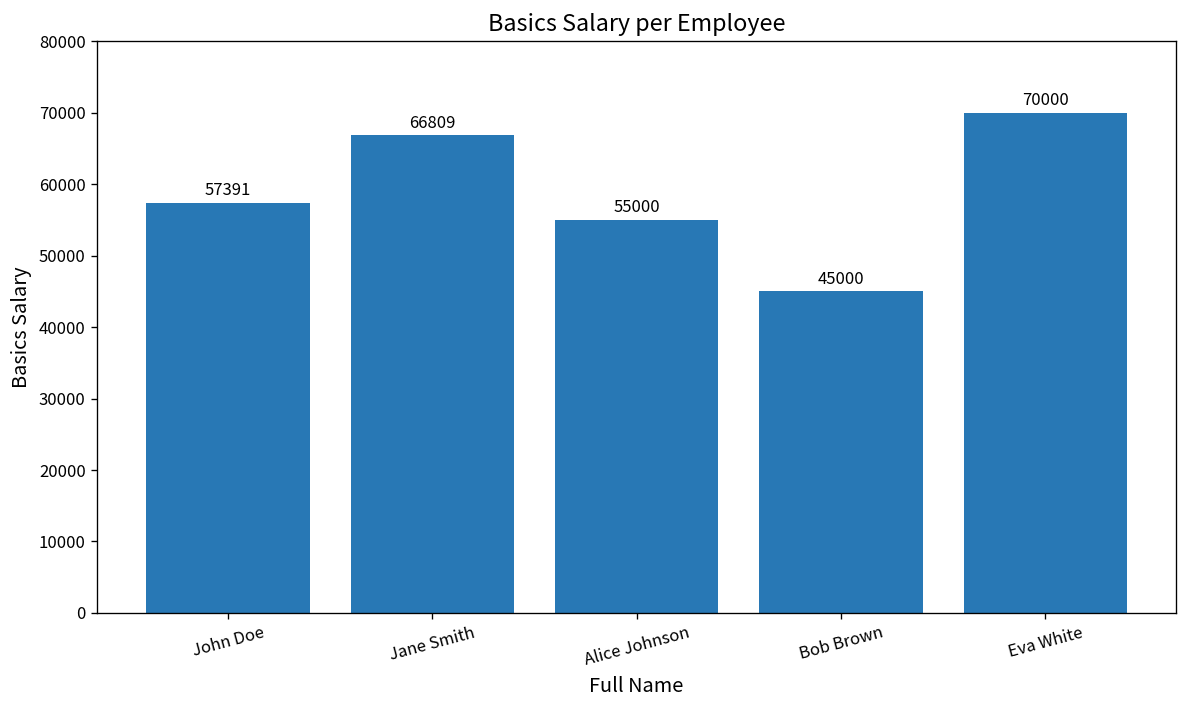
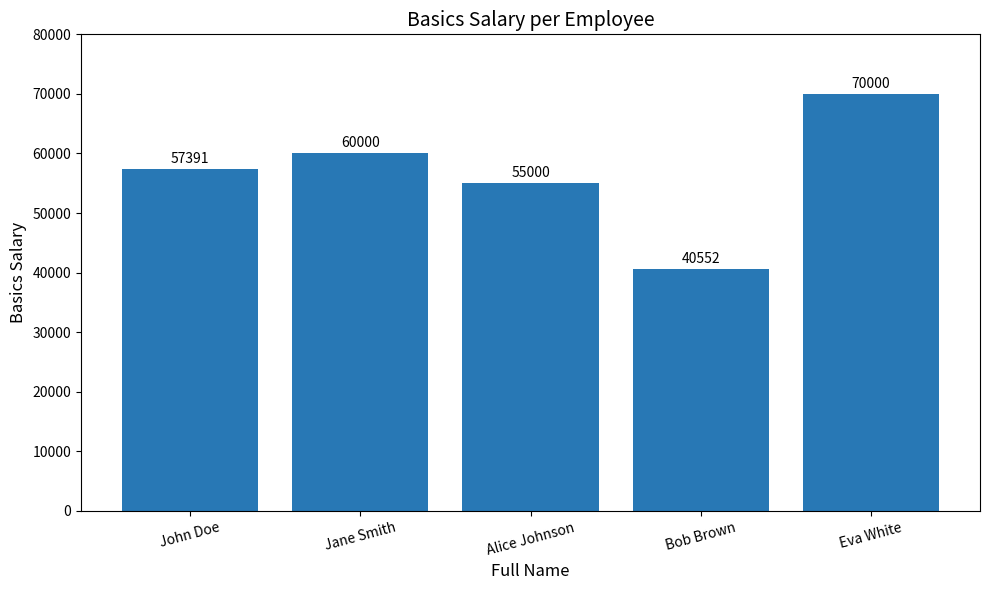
Jane Smith: 66809 -> 60000
Bob Brown: 45000 -> 40552
